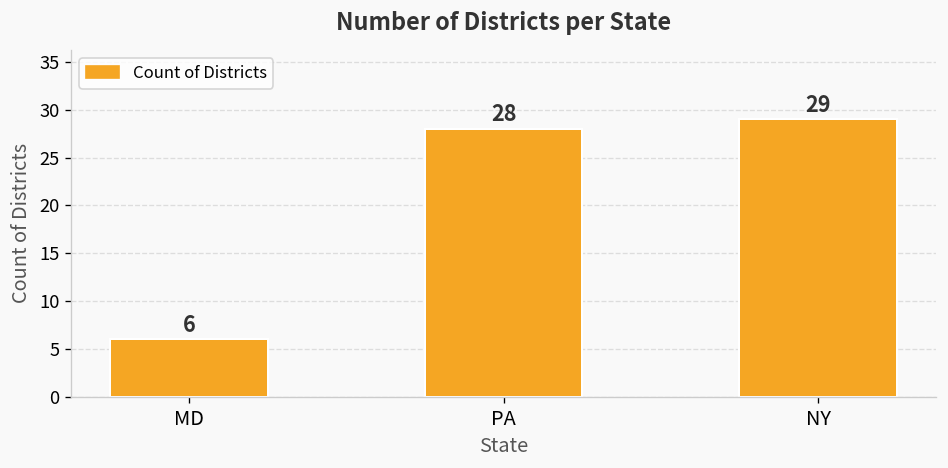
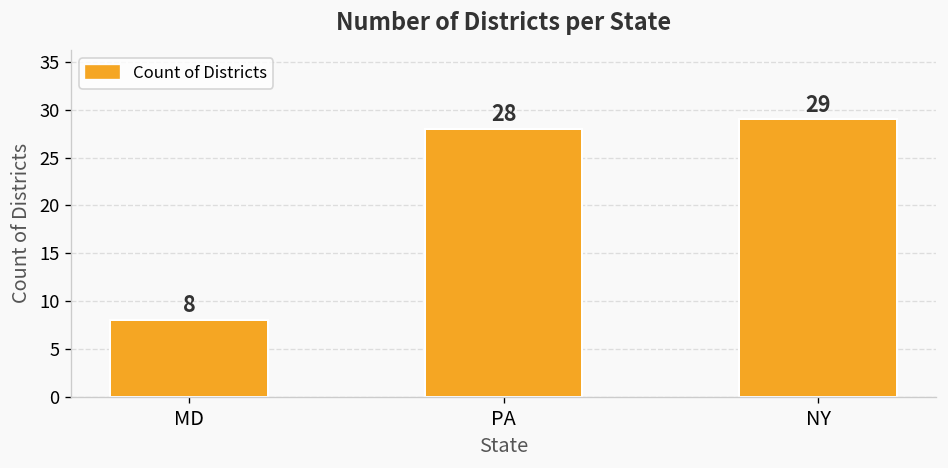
MD: 6 -> 8
